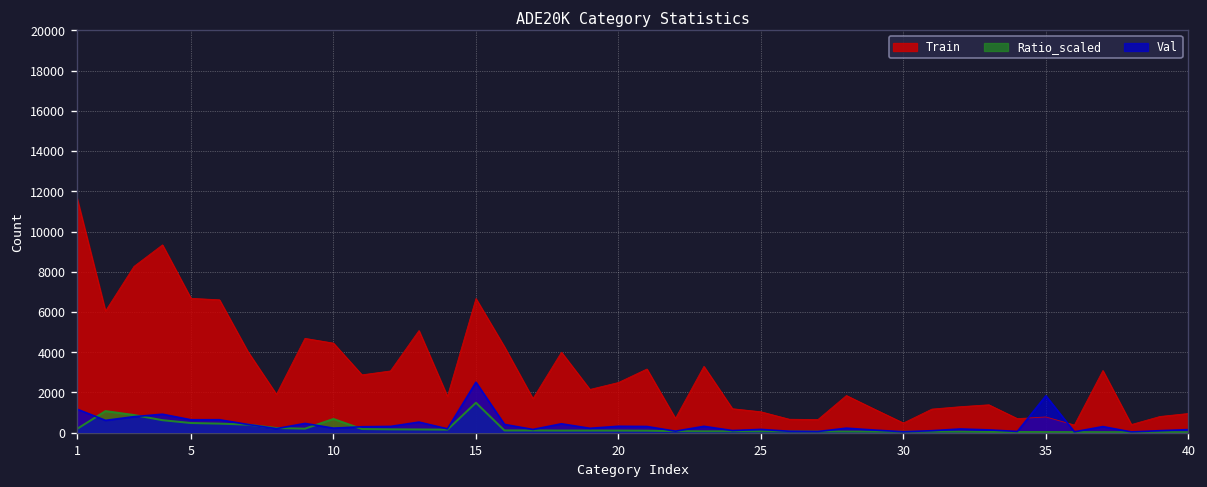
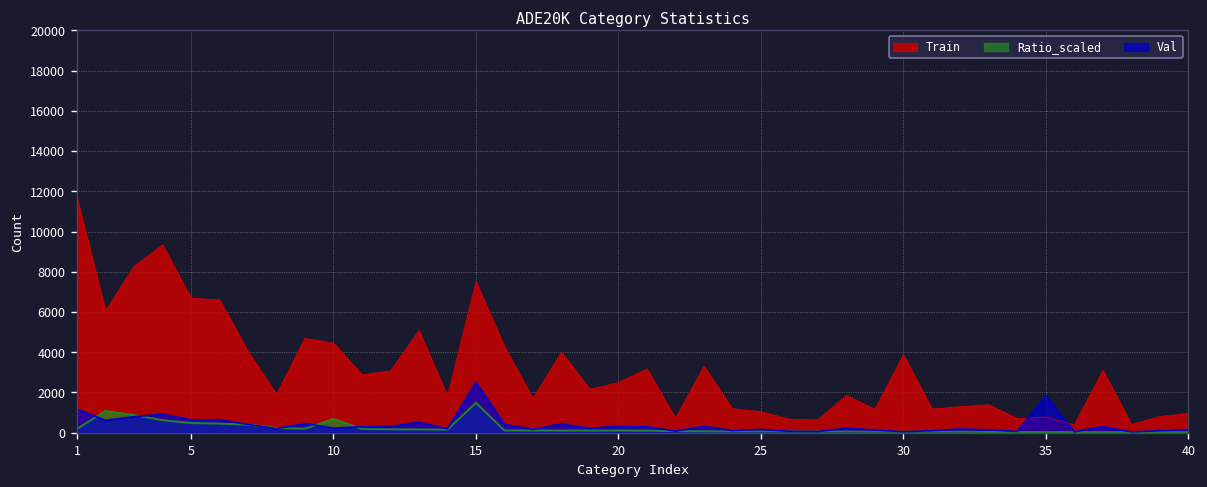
Train, 15: 6700 -> 7500
Train, 30: 500 -> 3900
